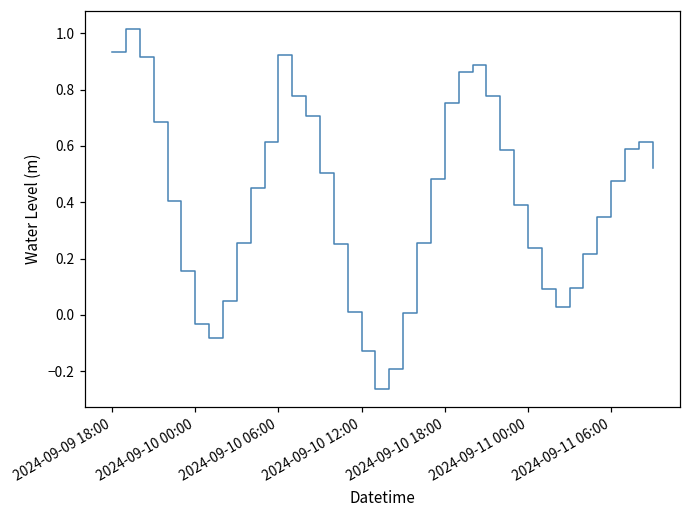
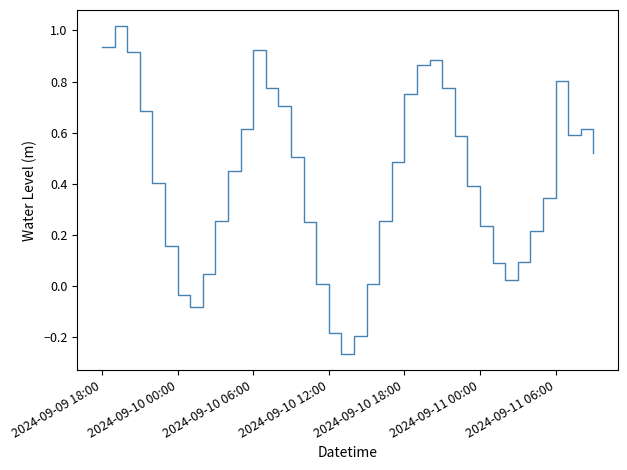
2024-09-10 12:00: -0.13 -> -0.18
2024-09-11 06:00: 0.48 -> 0.80
